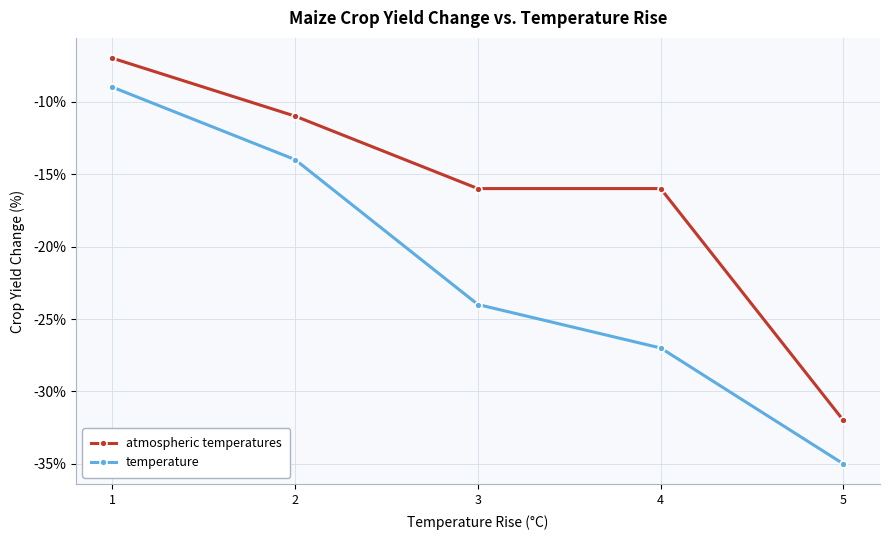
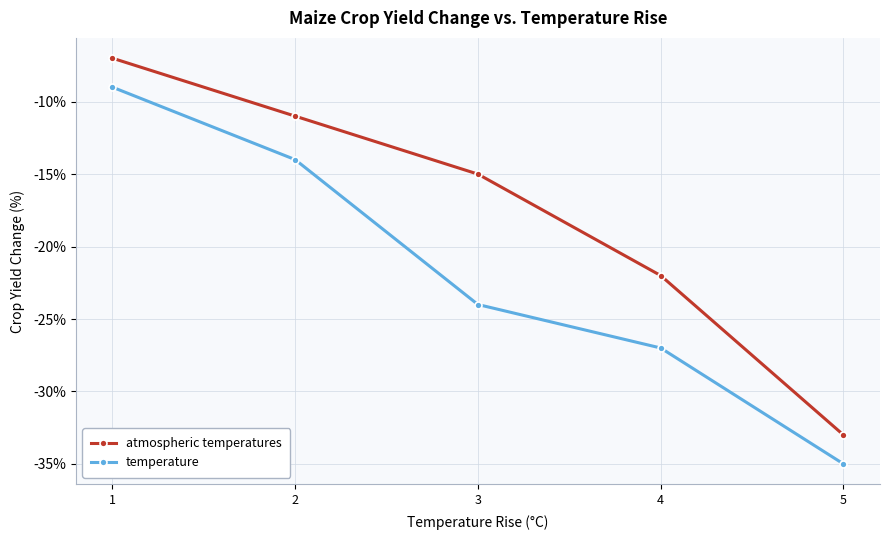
atmospheric temperatures, 3: -16% -> -15%
atmospheric temperatures, 4: -16% -> -22%
atmospheric temperatures, 5: -32% -> -33%
